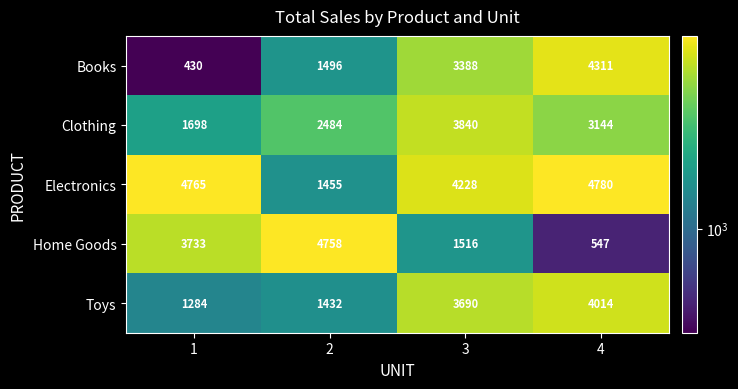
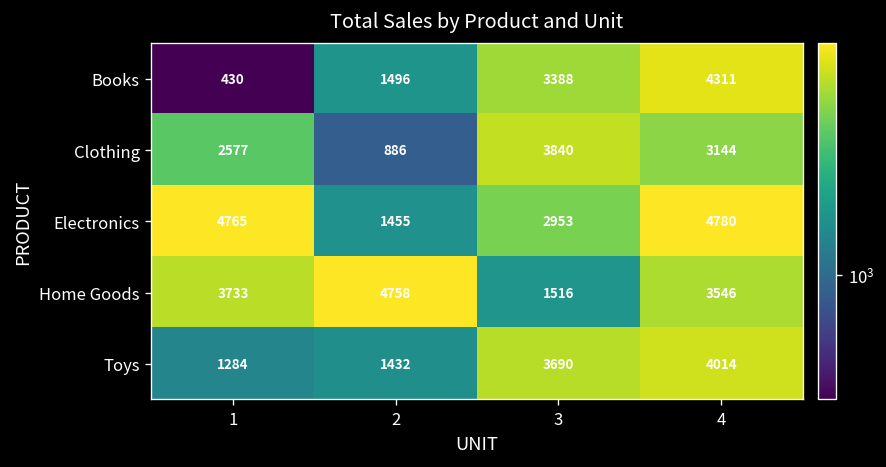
Clothing, 1: 1698 -> 2577
Clothing, 2: 2484 -> 886
Electronics, 3: 4228 -> 2953
Home Goods, 4: 547 -> 3546
